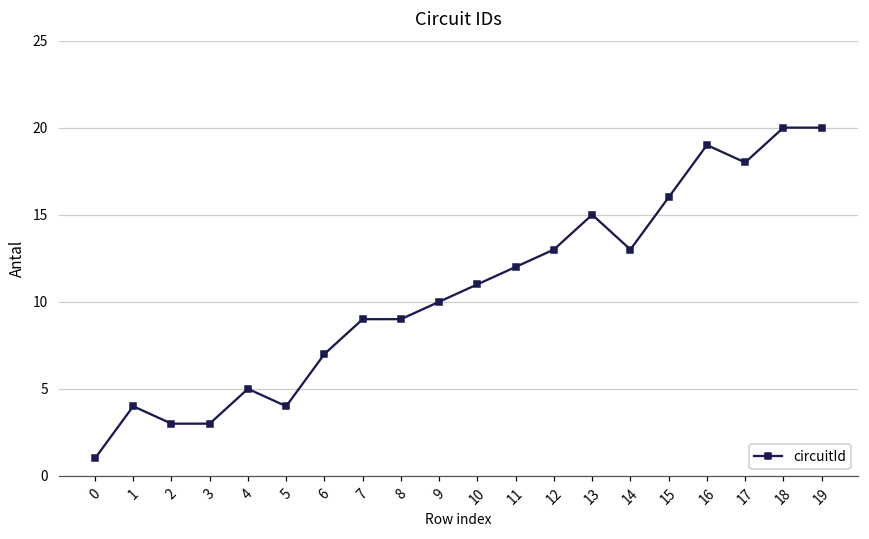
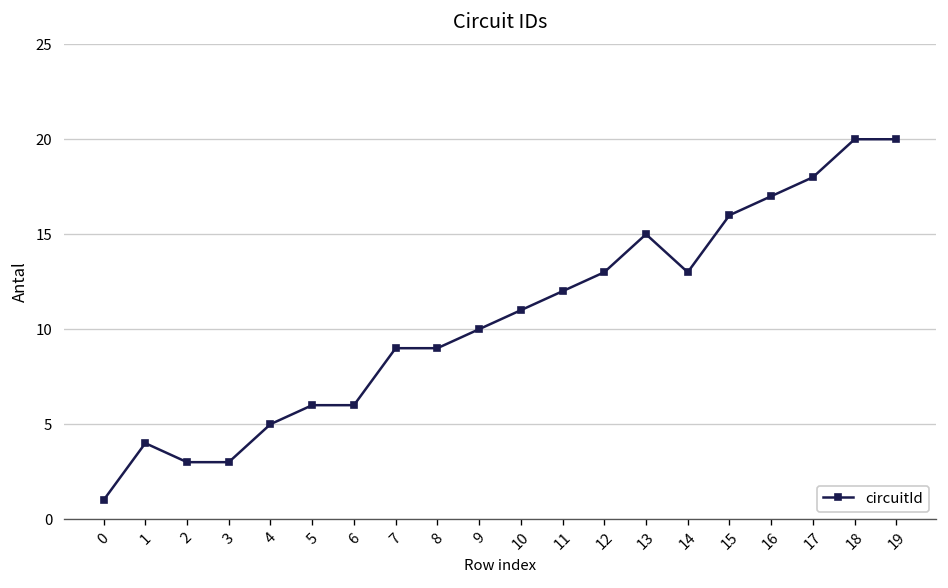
5: 4 -> 6
6: 7 -> 6
16: 19 -> 17
